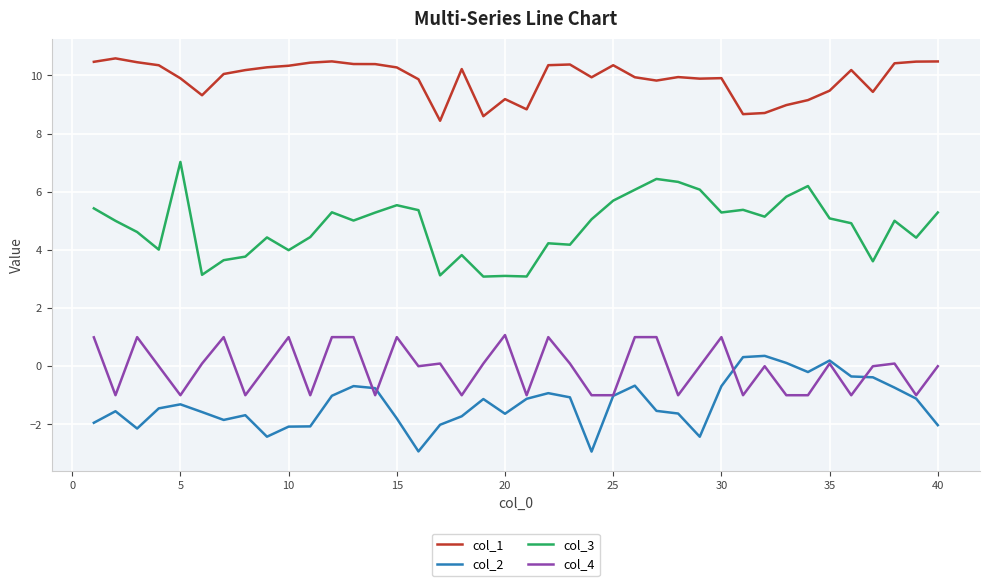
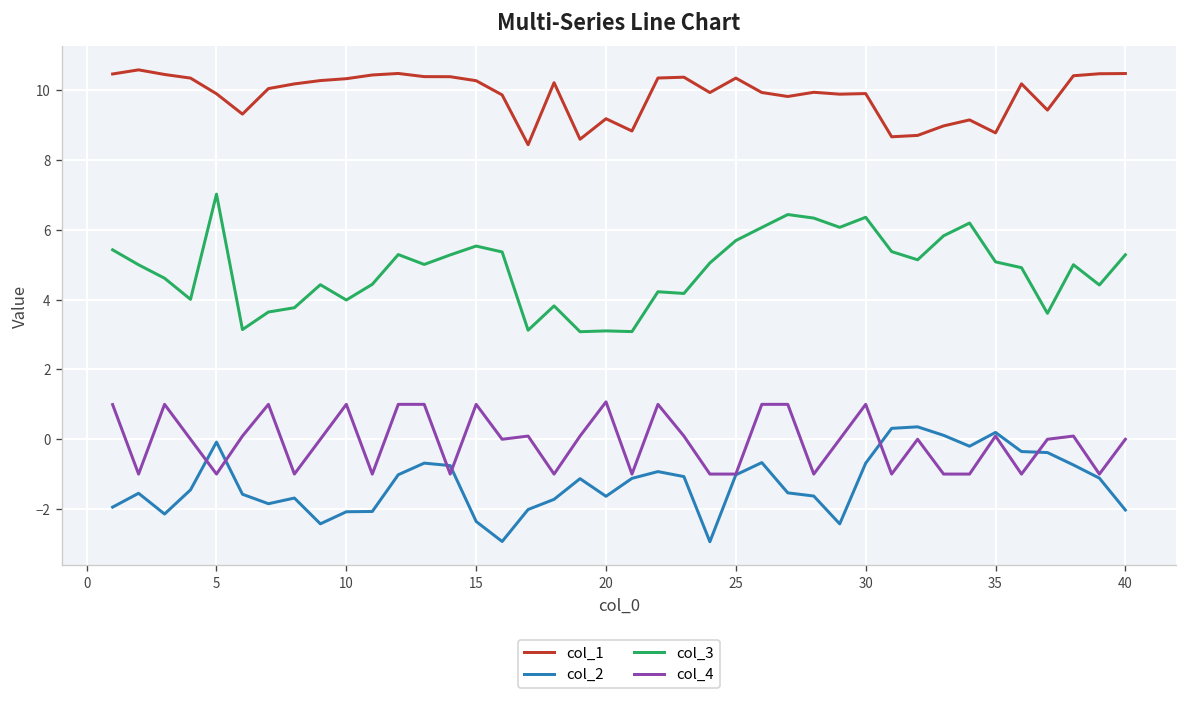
col_2, 5: -1.3 -> -0.1
col_2, 15: -1.8 -> -2.4
col_3, 30: 5.3 -> 6.4
col_1, 35: 9.5 -> 8.8
